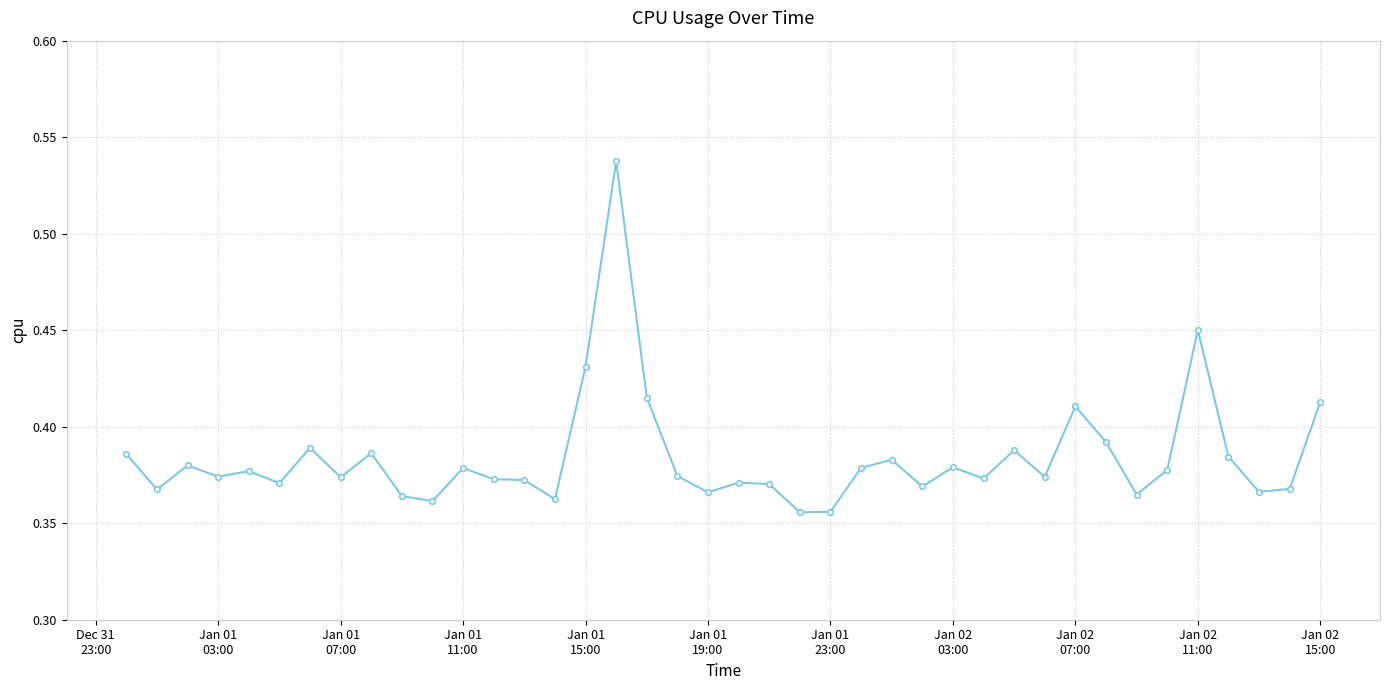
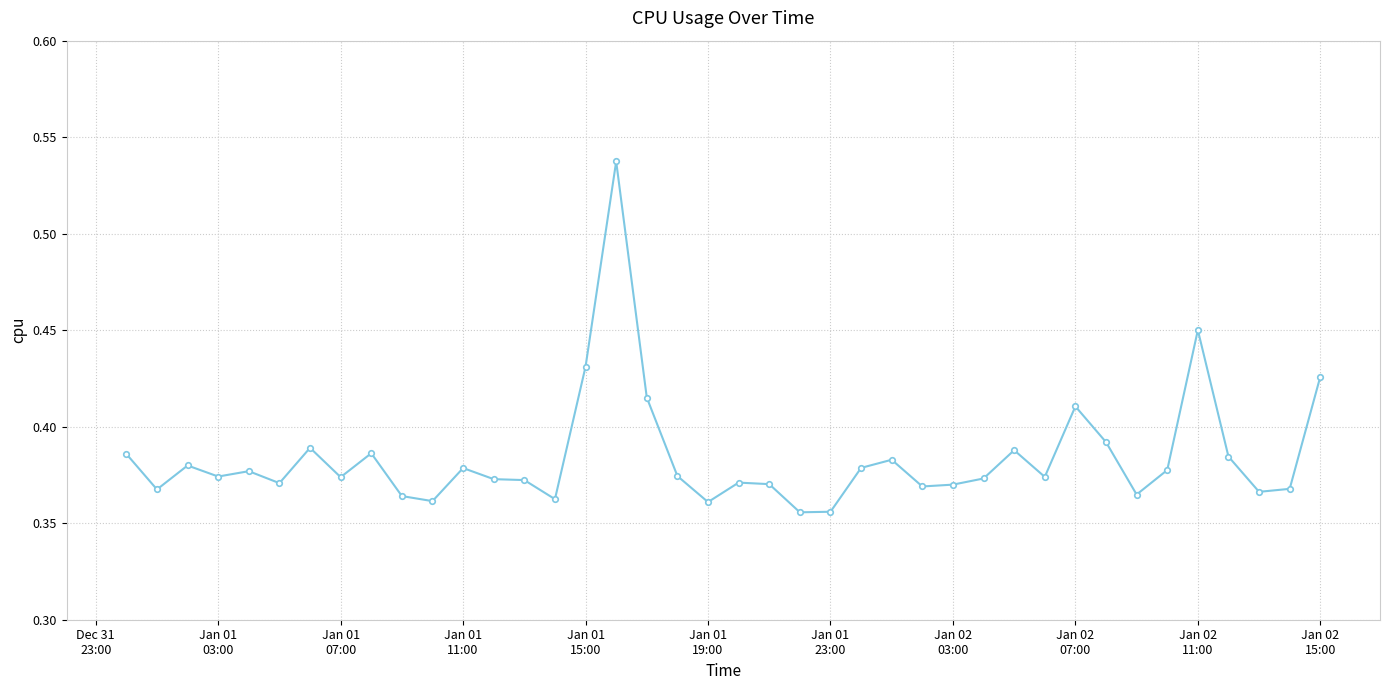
Jan 01 19:00: 0.366 -> 0.361
Jan 02 03:00: 0.379 -> 0.370
Jan 02 15:00: 0.413 -> 0.426
